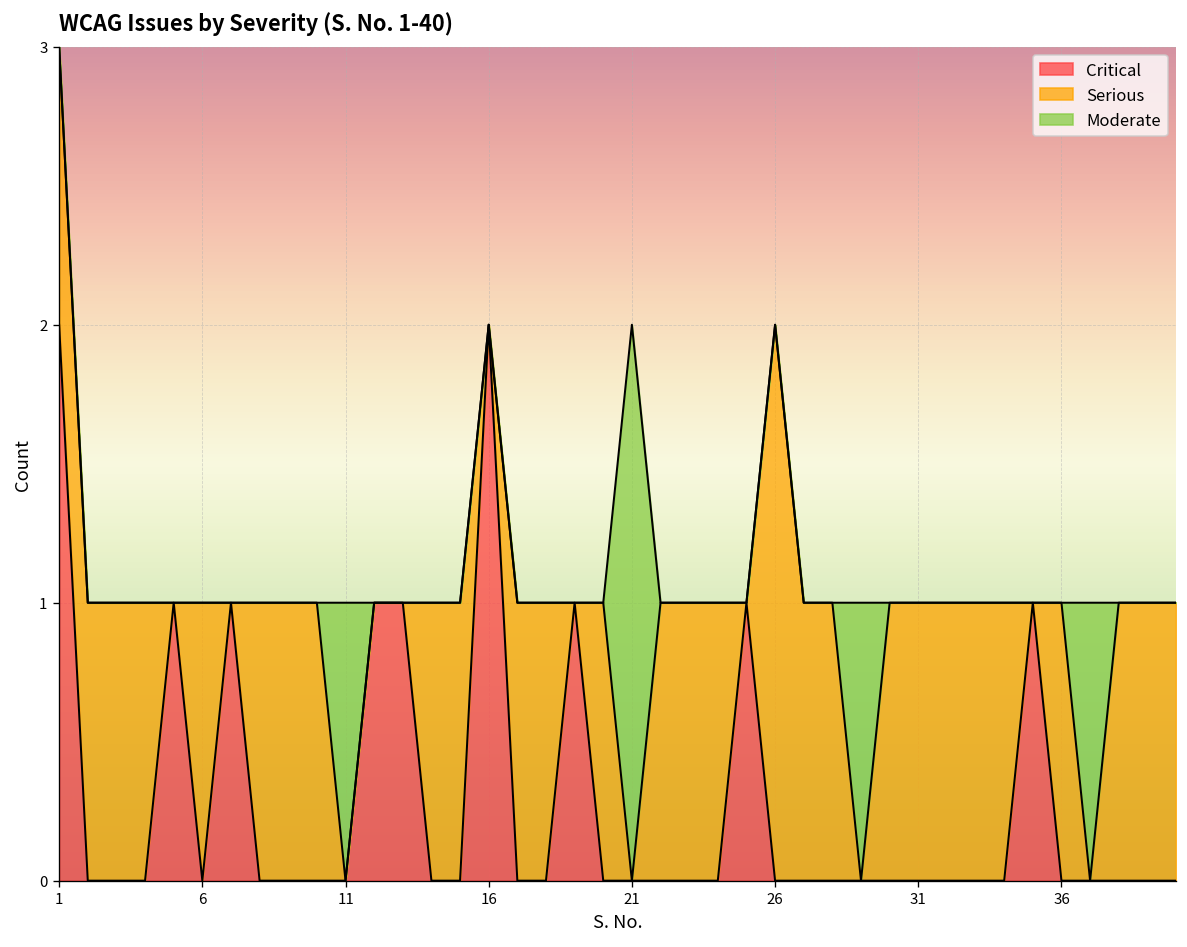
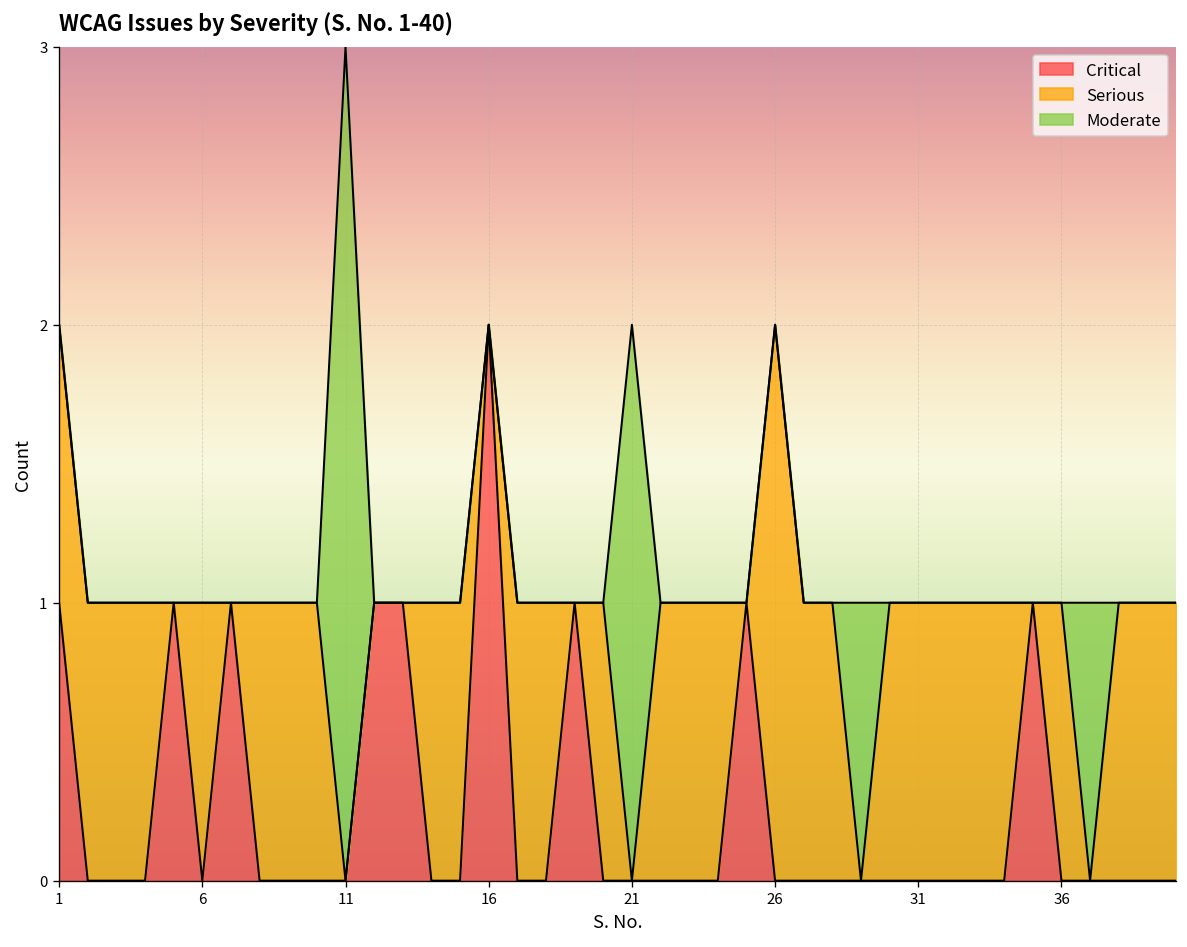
Critical, 1: 2 -> 1
Moderate, 11: 1 -> 3
